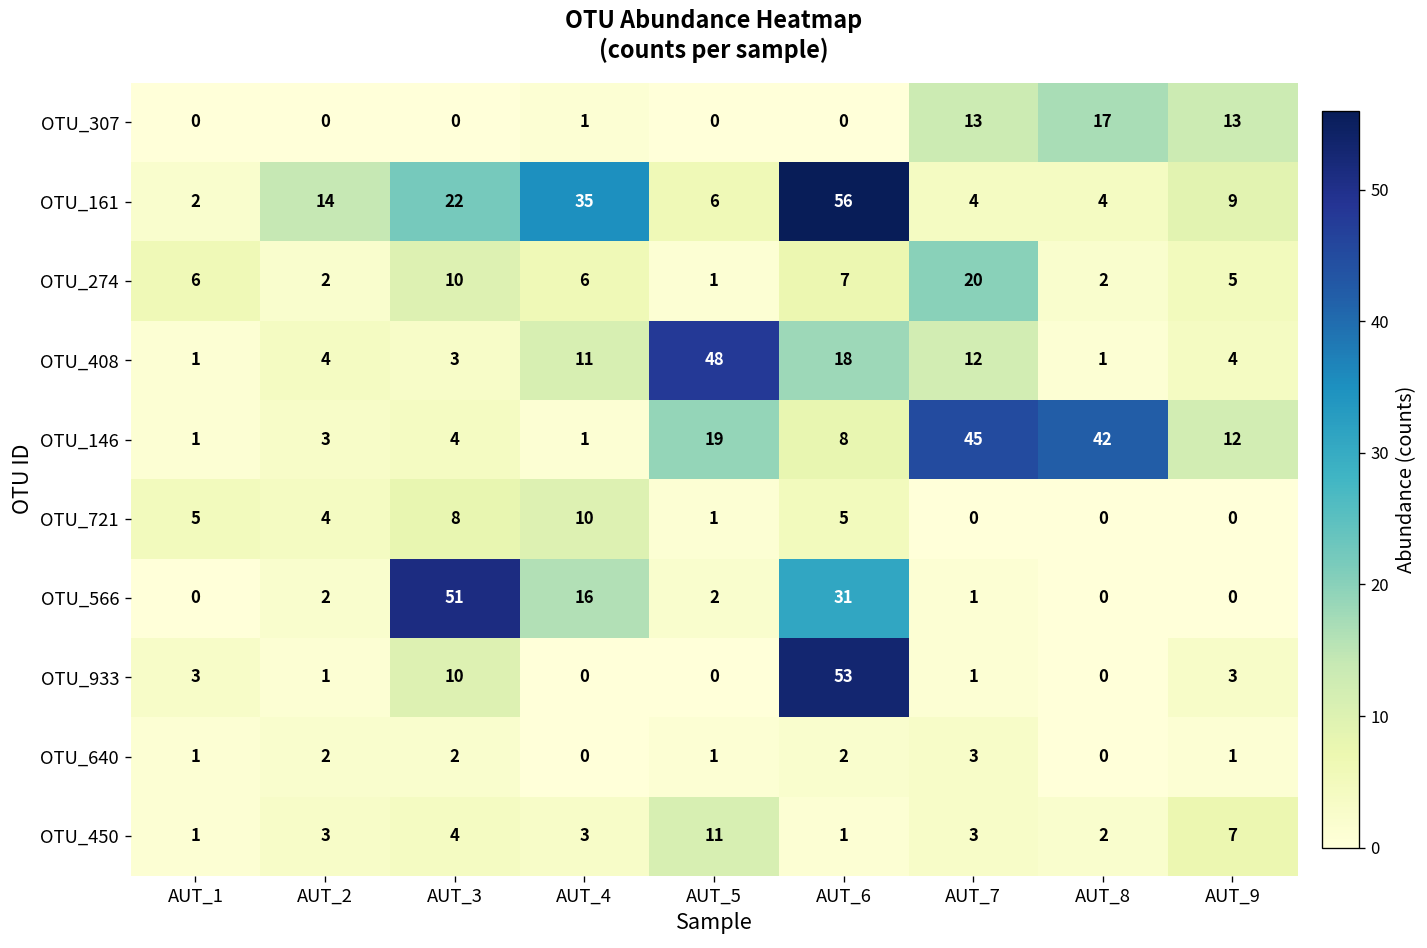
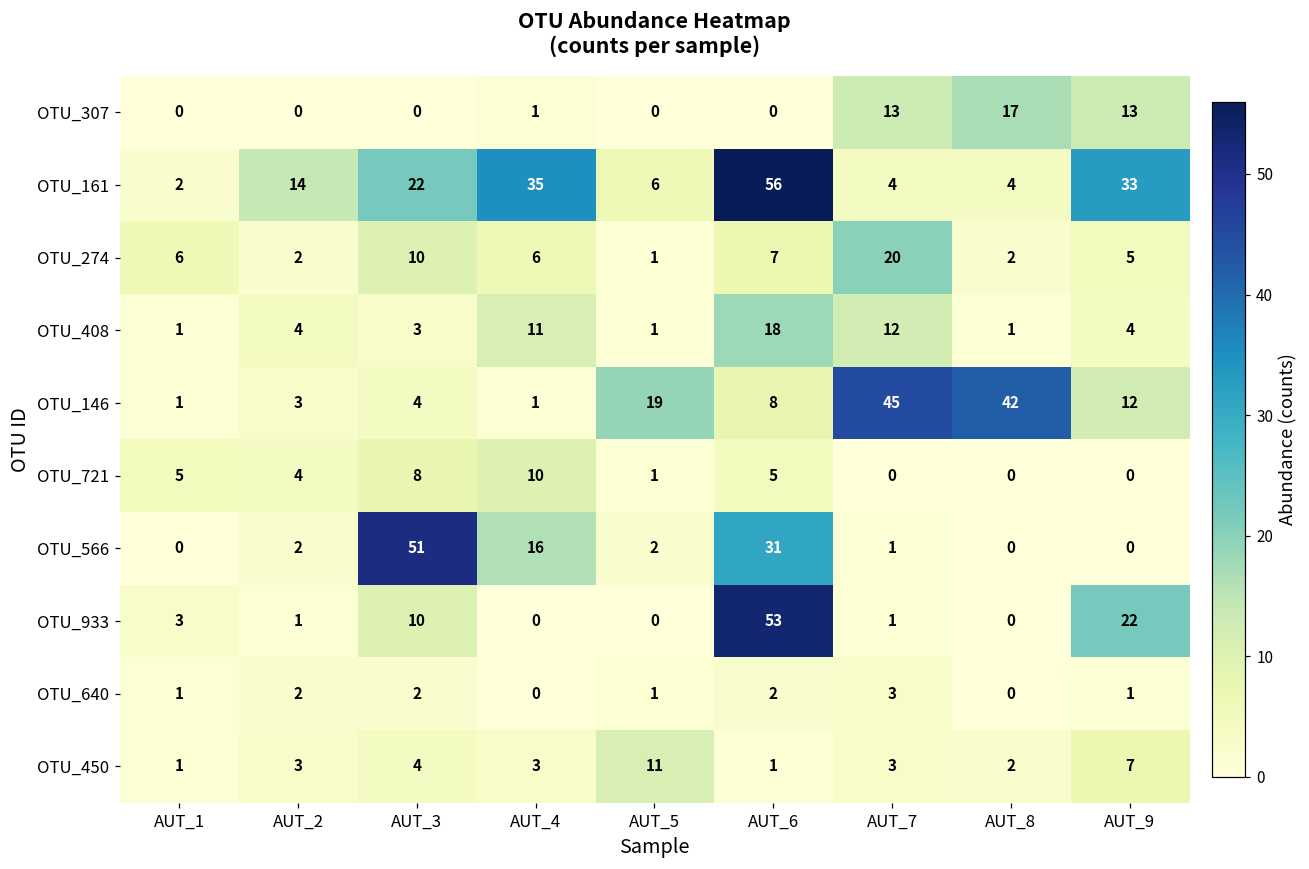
OTU_161, AUT_9: 9 -> 33
OTU_408, AUT_5: 48 -> 1
OTU_933, AUT_9: 3 -> 22
